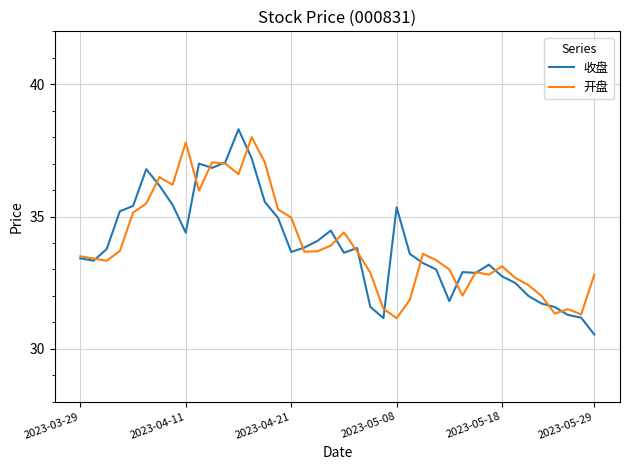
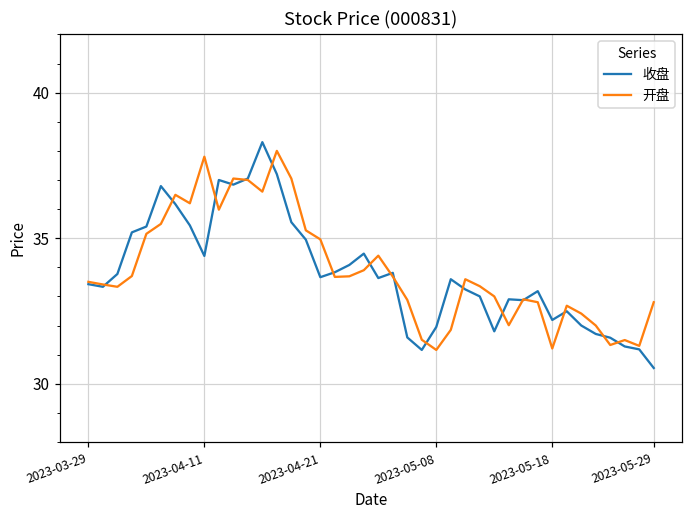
收盘, 2023-05-08: 35.4 -> 32.0
收盘, 2023-05-18: 32.7 -> 32.2
开盘, 2023-05-18: 33.1 -> 31.2
